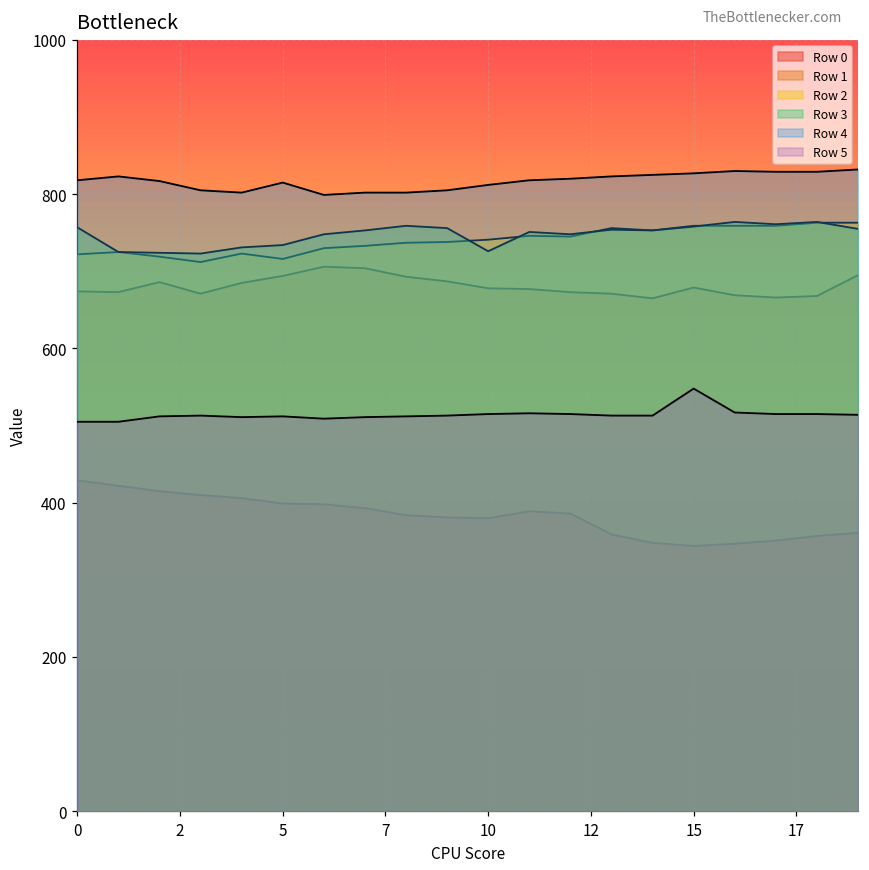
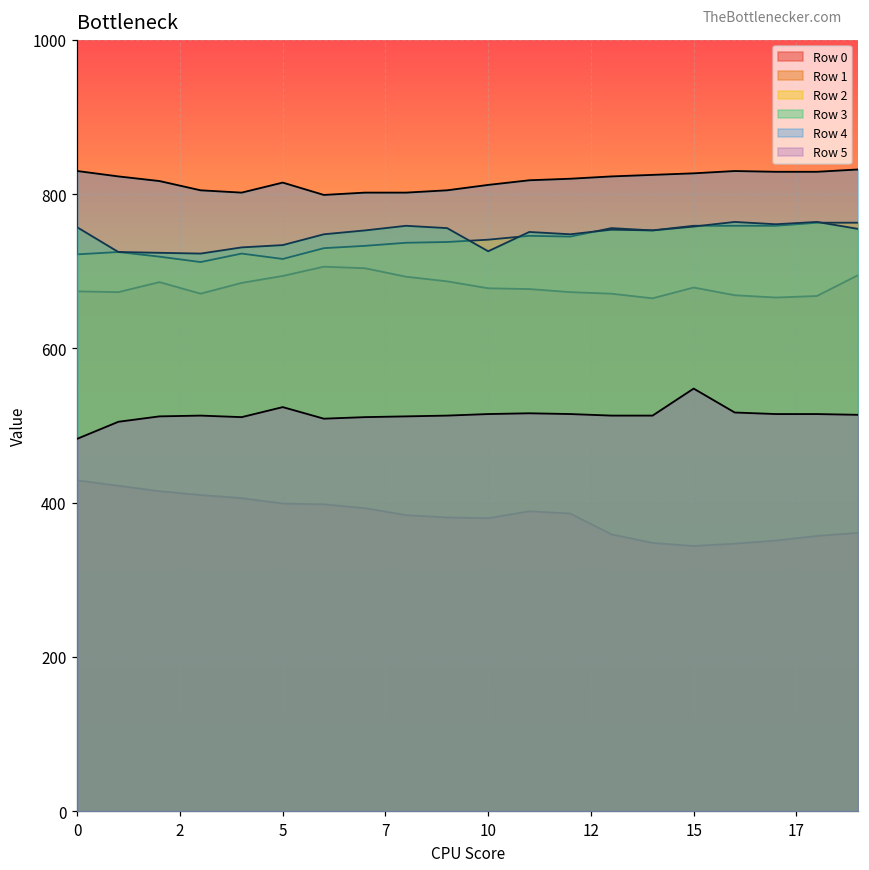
Row 4, 0: 820 -> 830
Row 5, 0: 510 -> 480
Row 5, 5: 510 -> 520
